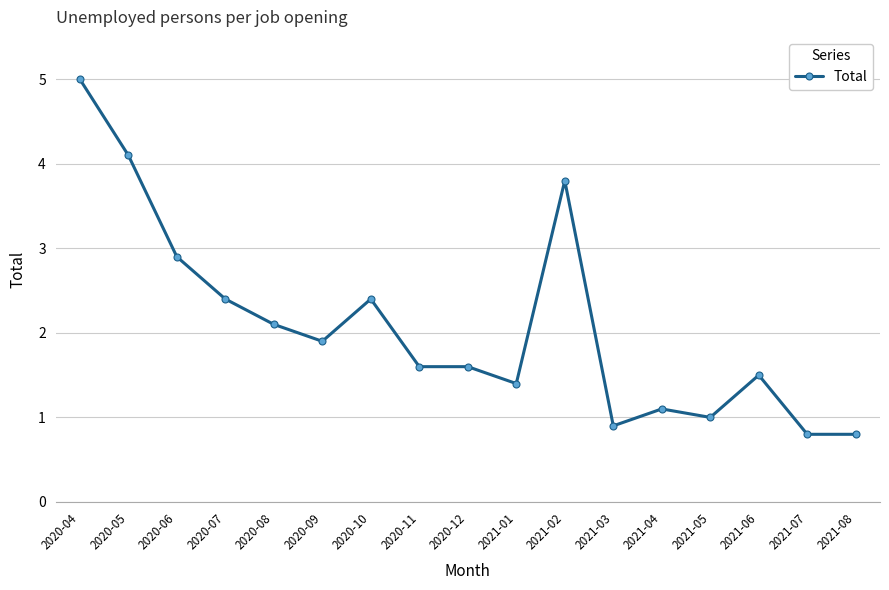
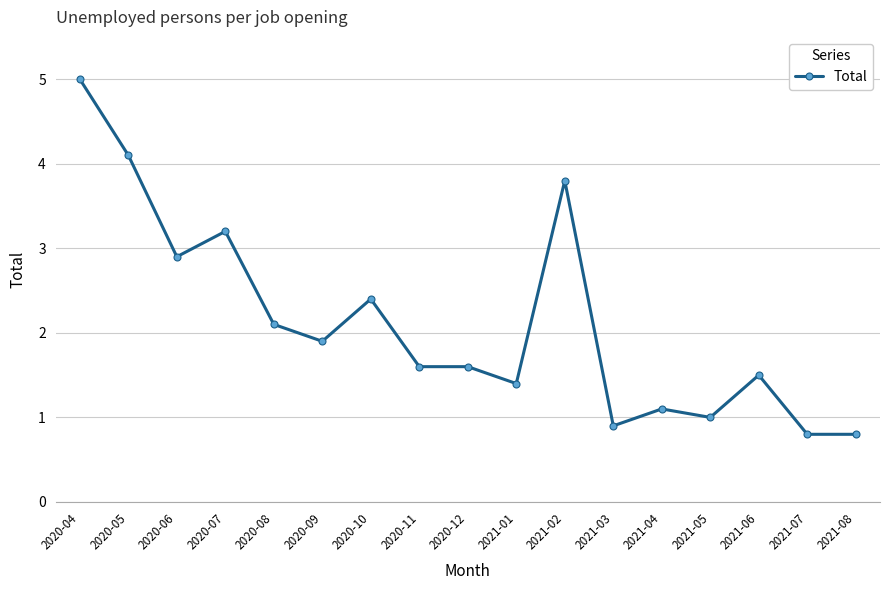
2020-07: 2.4 -> 3.2
